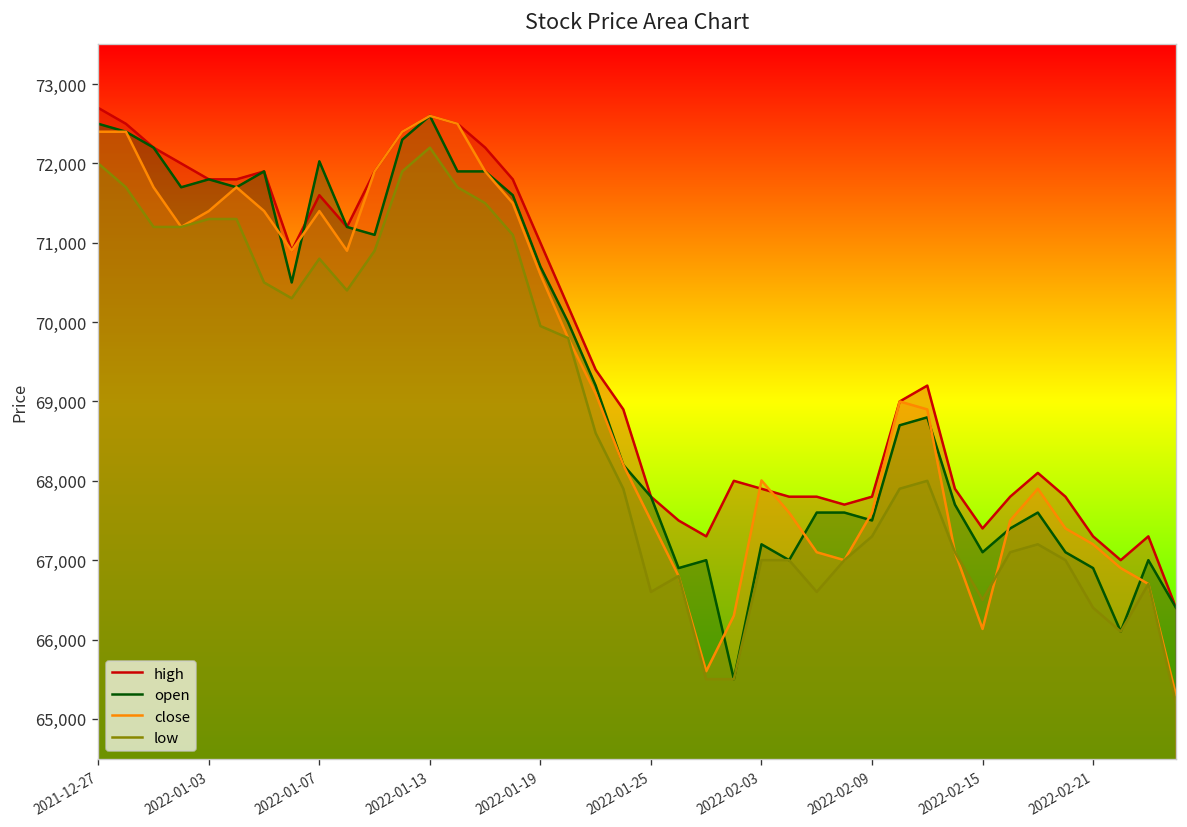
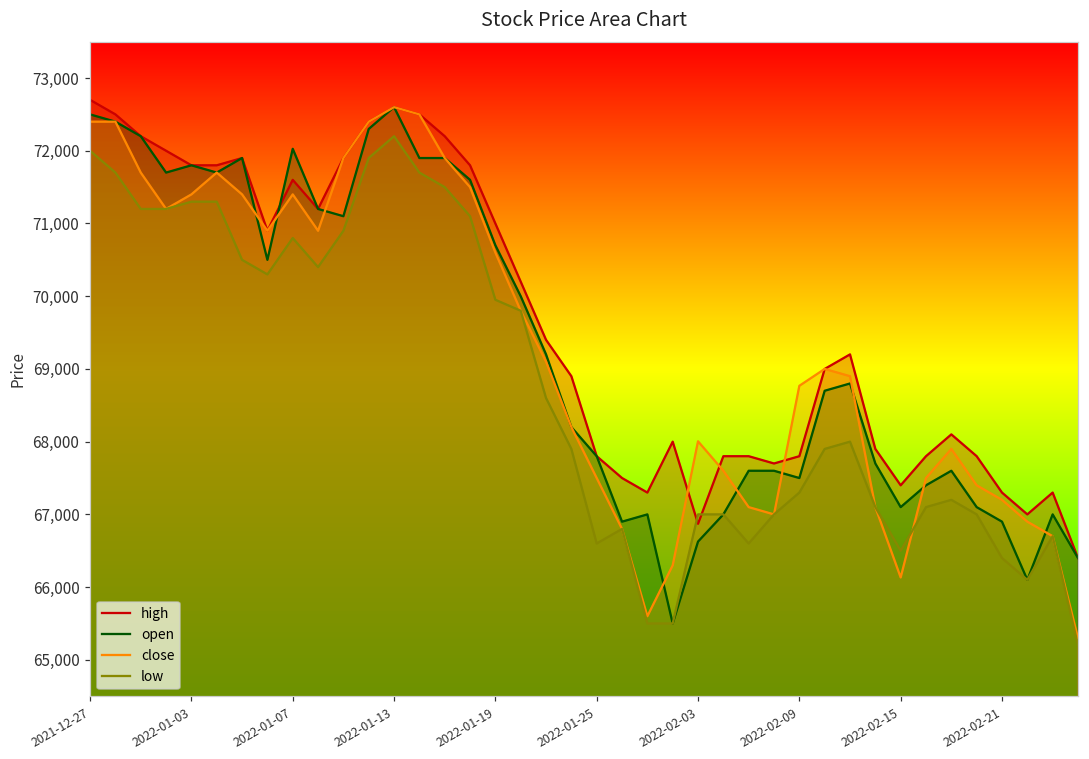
high, 2022-02-03: 67,900 -> 66,900
open, 2022-02-03: 67,200 -> 66,600
close, 2022-02-09: 67,600 -> 68,800
